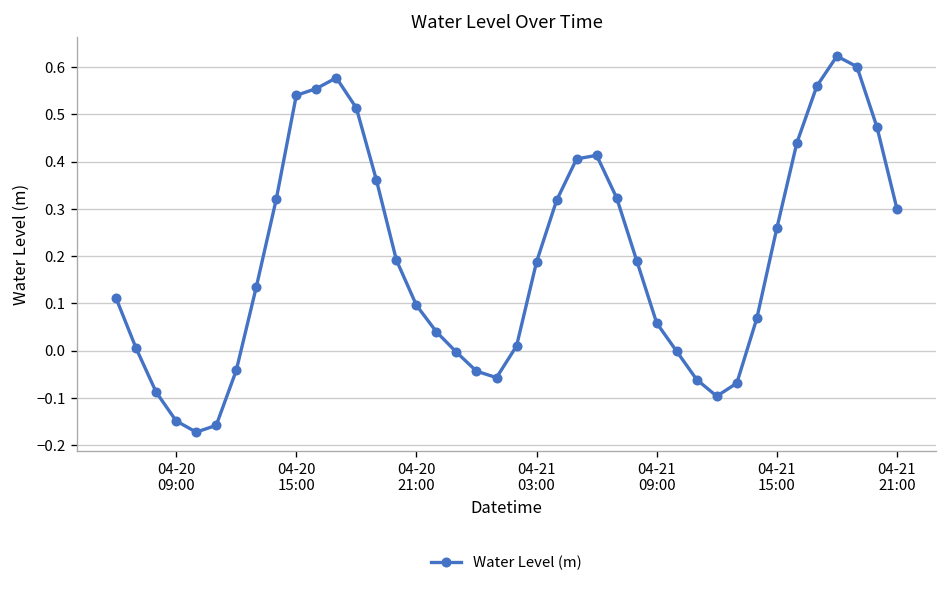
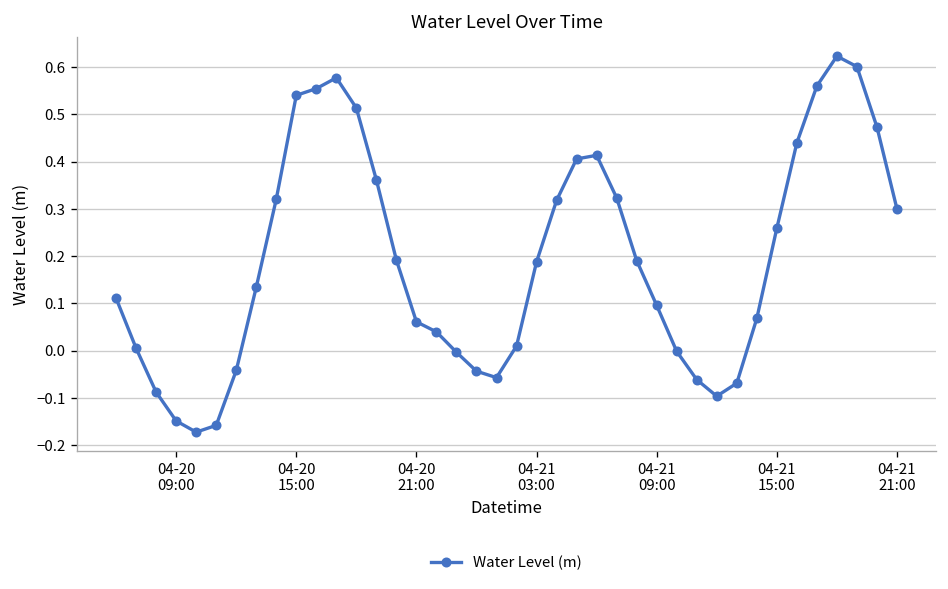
04-20 21:00: 0.10 -> 0.06
04-21 09:00: 0.06 -> 0.10
